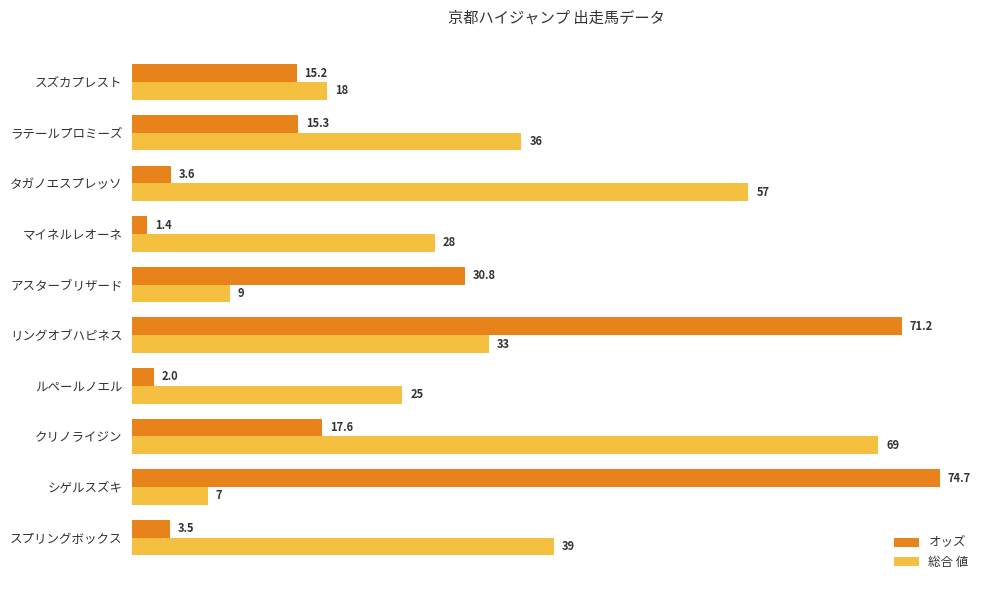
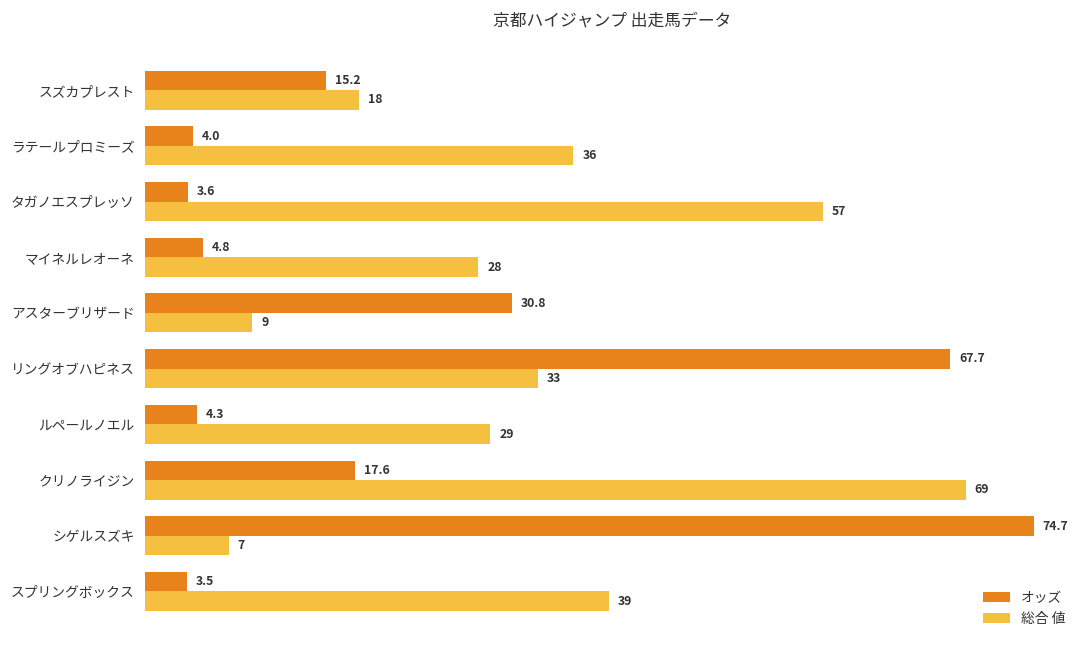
オッズ, ラテールプロミーズ: 15.3 -> 4.0
オッズ, マイネルレオーネ: 1.4 -> 4.8
オッズ, リングオブハピネス: 71.2 -> 67.7
オッズ, ルペールノエル: 2.0 -> 4.3
総合 値, ルペールノエル: 25 -> 29
